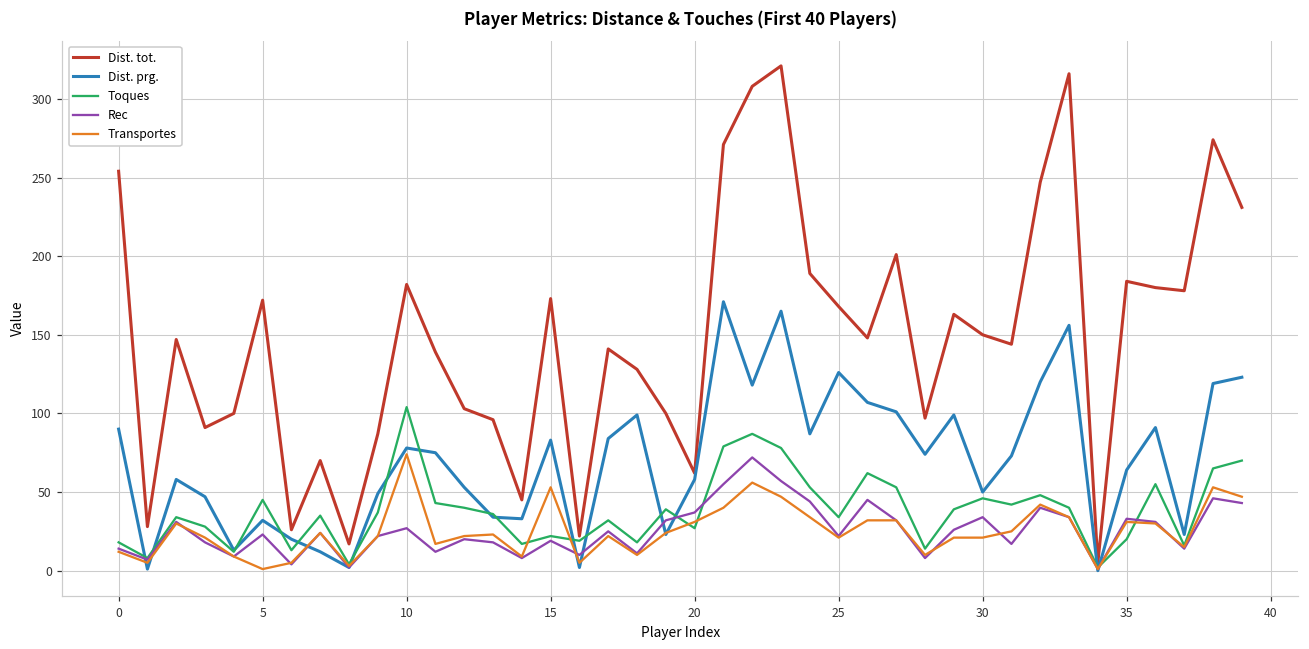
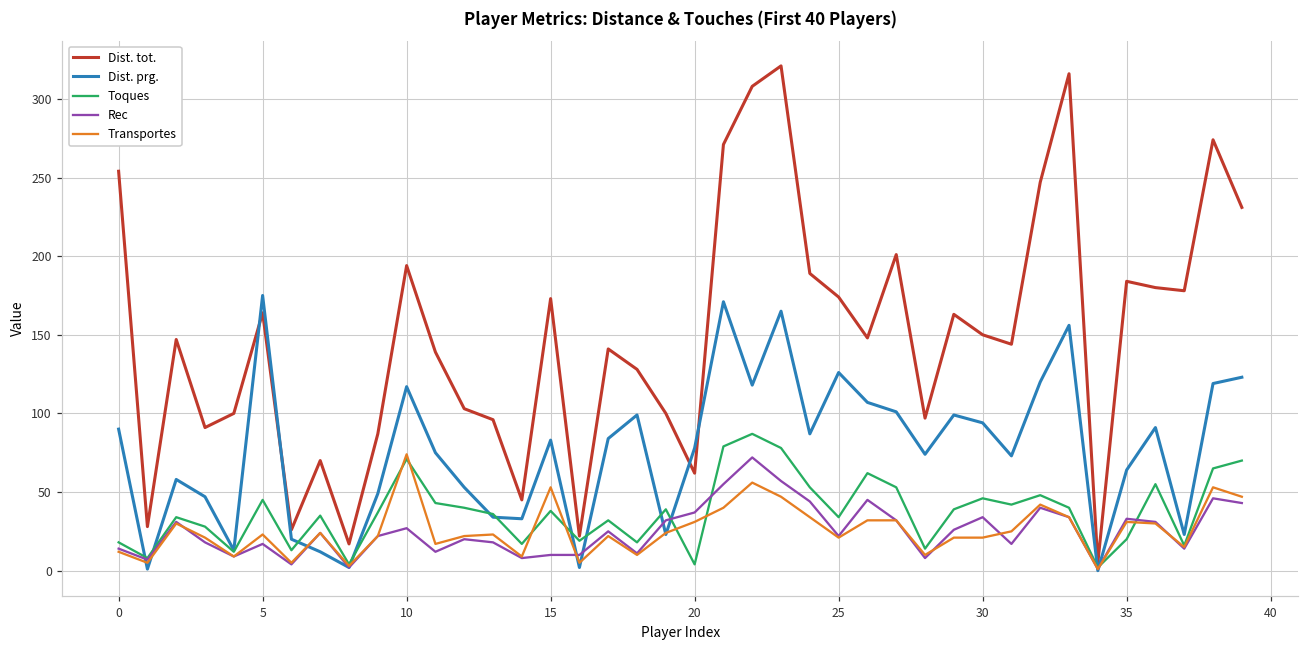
Dist. tot., 5: 172 -> 164
Dist. prg., 5: 32 -> 175
Rec, 5: 23 -> 17
Transportes, 5: 1 -> 23
Dist. tot., 10: 182 -> 194
Dist. prg., 10: 78 -> 117
Toques, 10: 104 -> 71
Toques, 15: 22 -> 38
Rec, 15: 19 -> 10
Dist. prg., 20: 58 -> 78
Toques, 20: 27 -> 4
Dist. tot., 25: 168 -> 174
Dist. prg., 30: 50 -> 94
